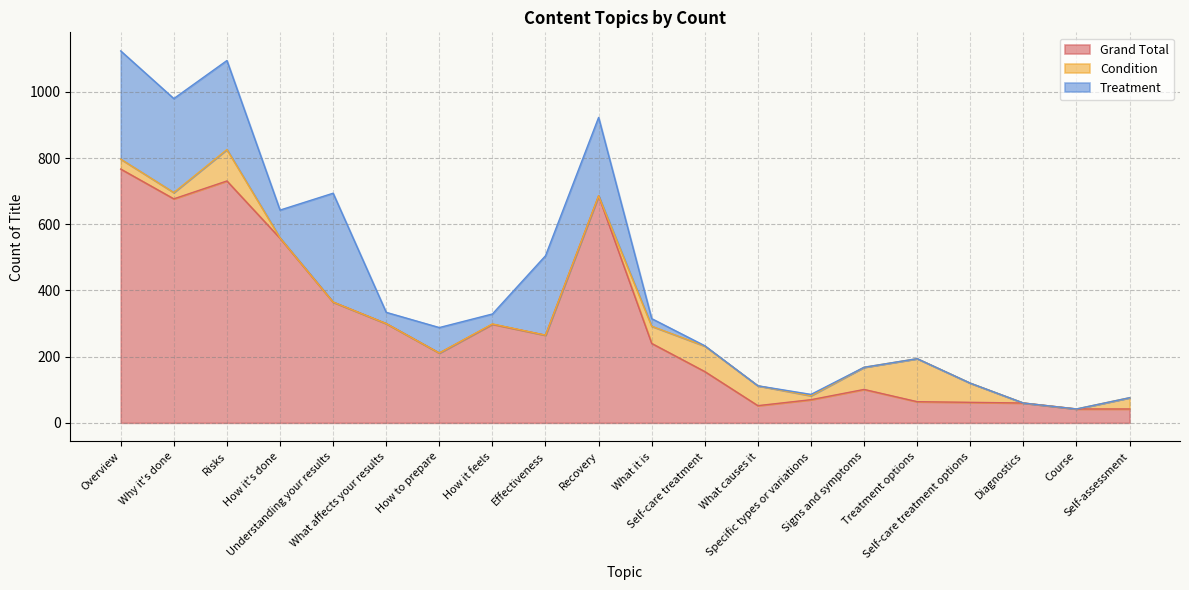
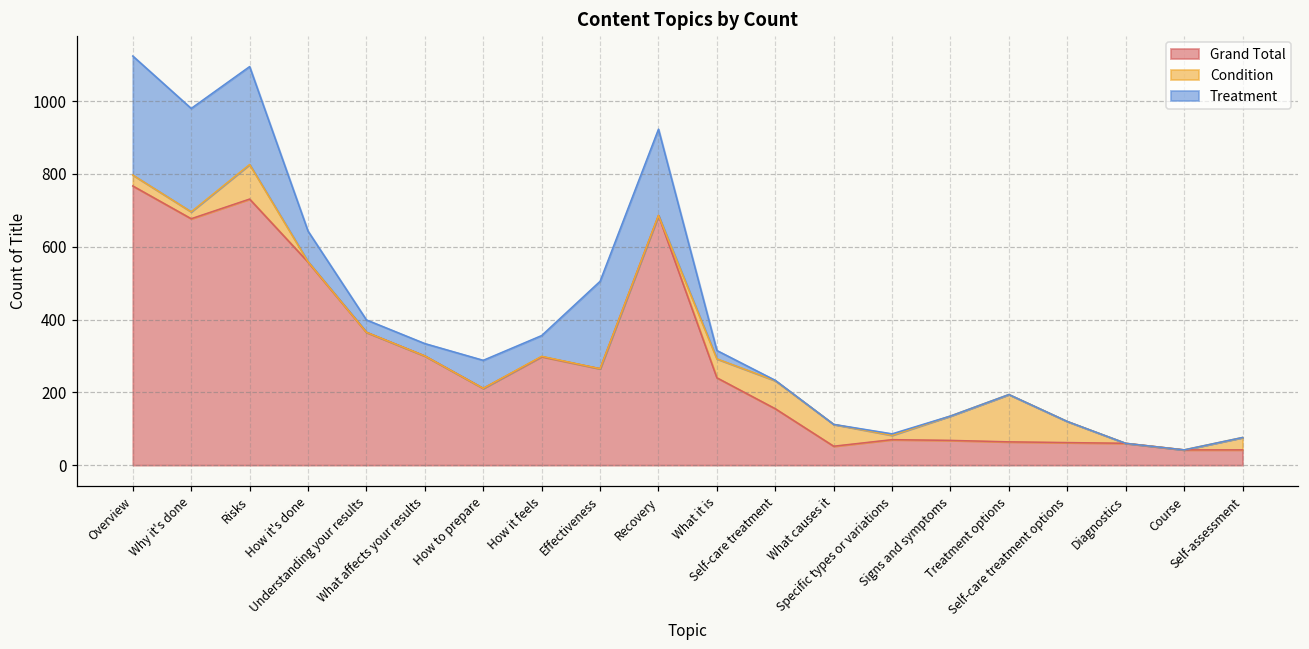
Treatment, Understanding your results: 330 -> 30
Treatment, How it feels: 30 -> 60
Grand Total, Signs and symptoms: 100 -> 70
